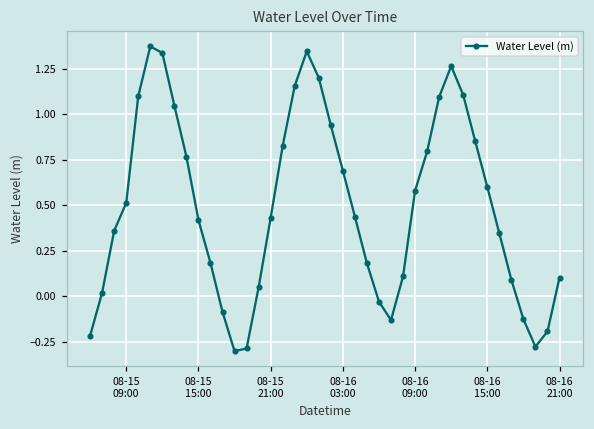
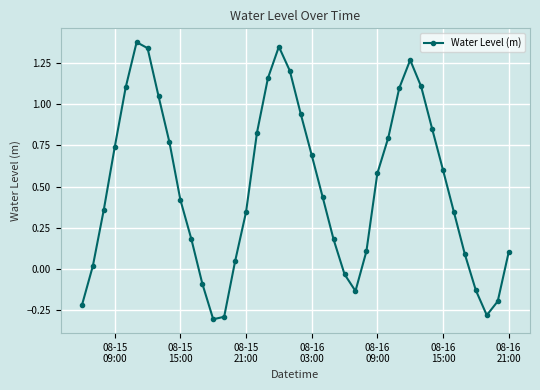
08-15 09:00: 0.51 -> 0.74
08-15 21:00: 0.43 -> 0.35
